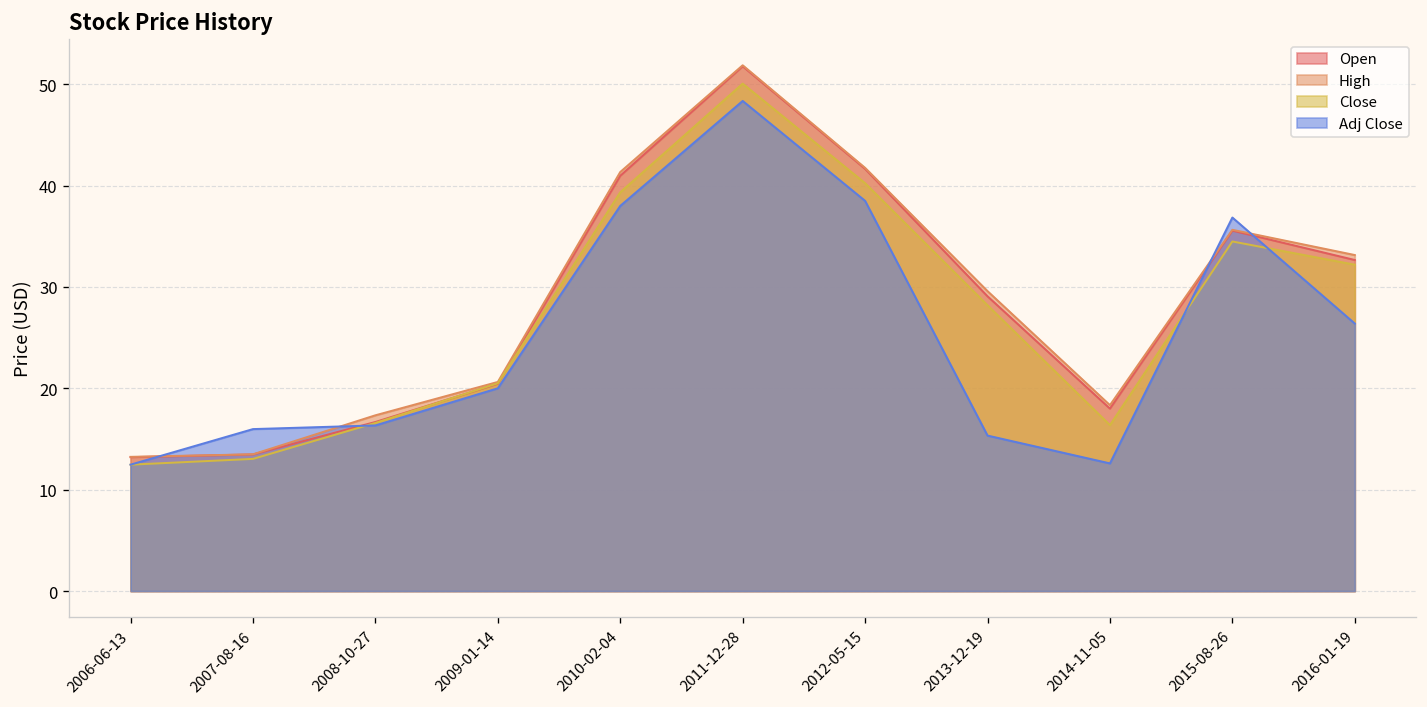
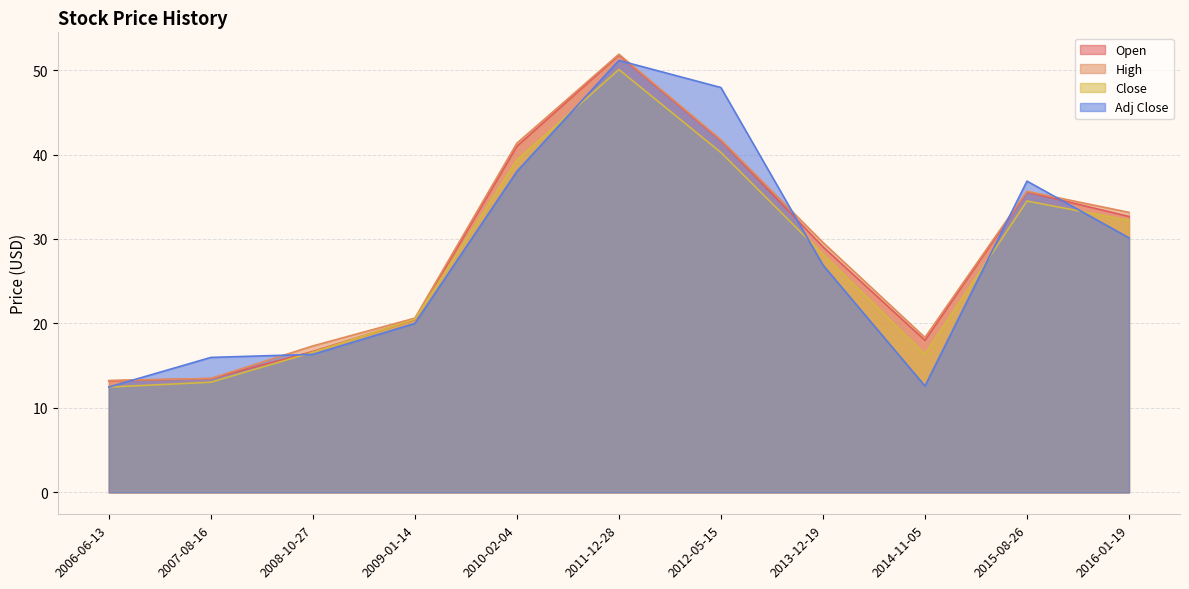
Adj Close, 2011-12-28: 48 -> 51
Adj Close, 2012-05-15: 38 -> 48
Adj Close, 2013-12-19: 15 -> 27
Adj Close, 2016-01-19: 26 -> 30
